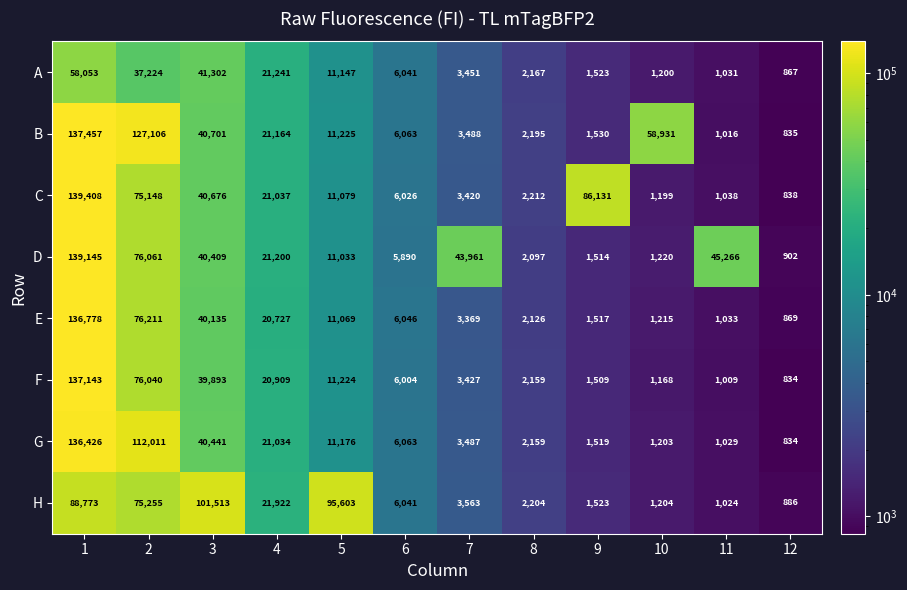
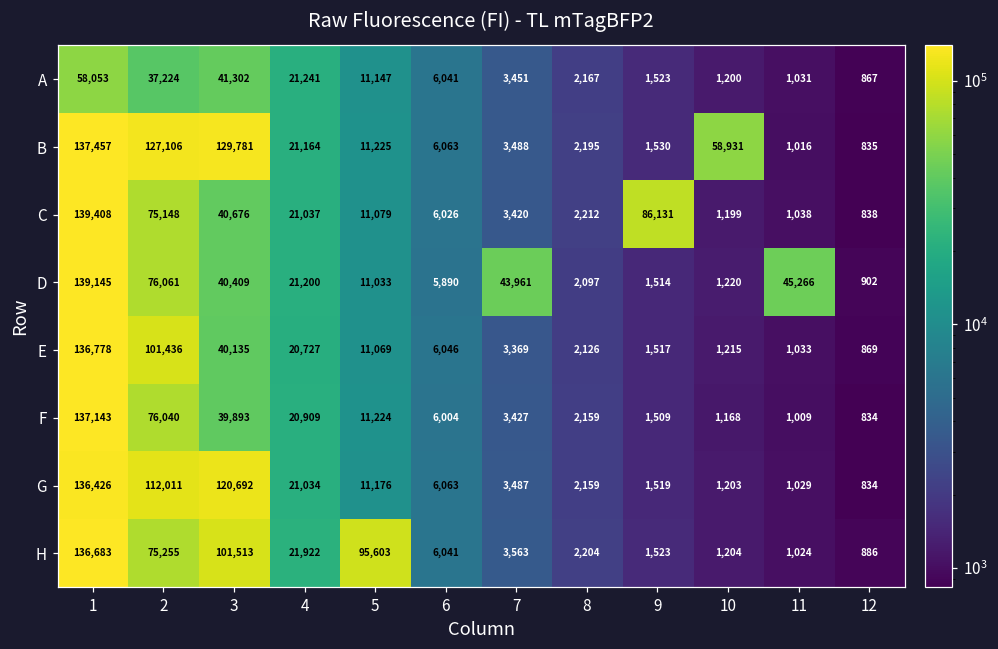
B, 3: 40,701 -> 129,781
E, 2: 76,211 -> 101,436
G, 3: 40,441 -> 120,692
H, 1: 88,773 -> 136,683
